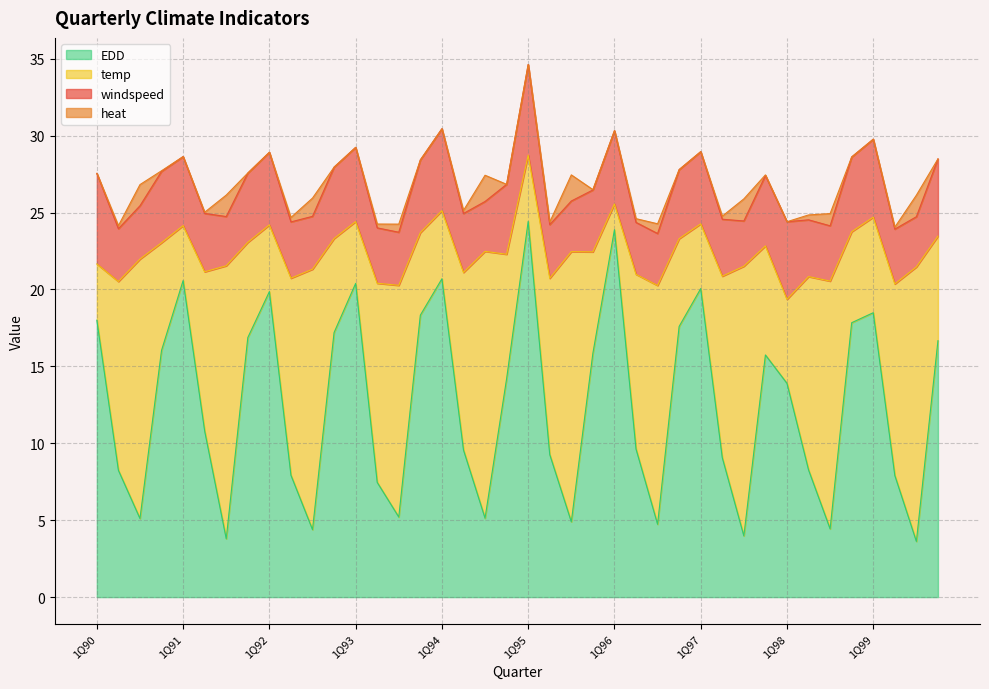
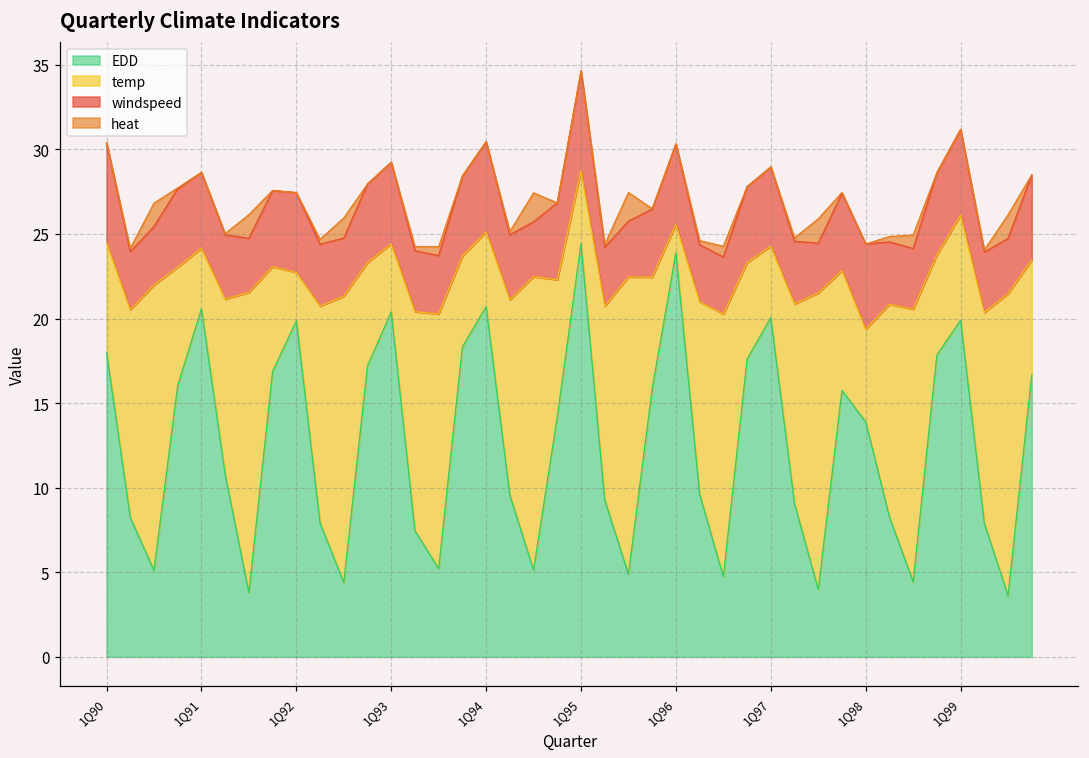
temp, 1Q90: 3.7 -> 6.5
temp, 1Q92: 4.3 -> 2.9
EDD, 1Q99: 18.5 -> 19.9
